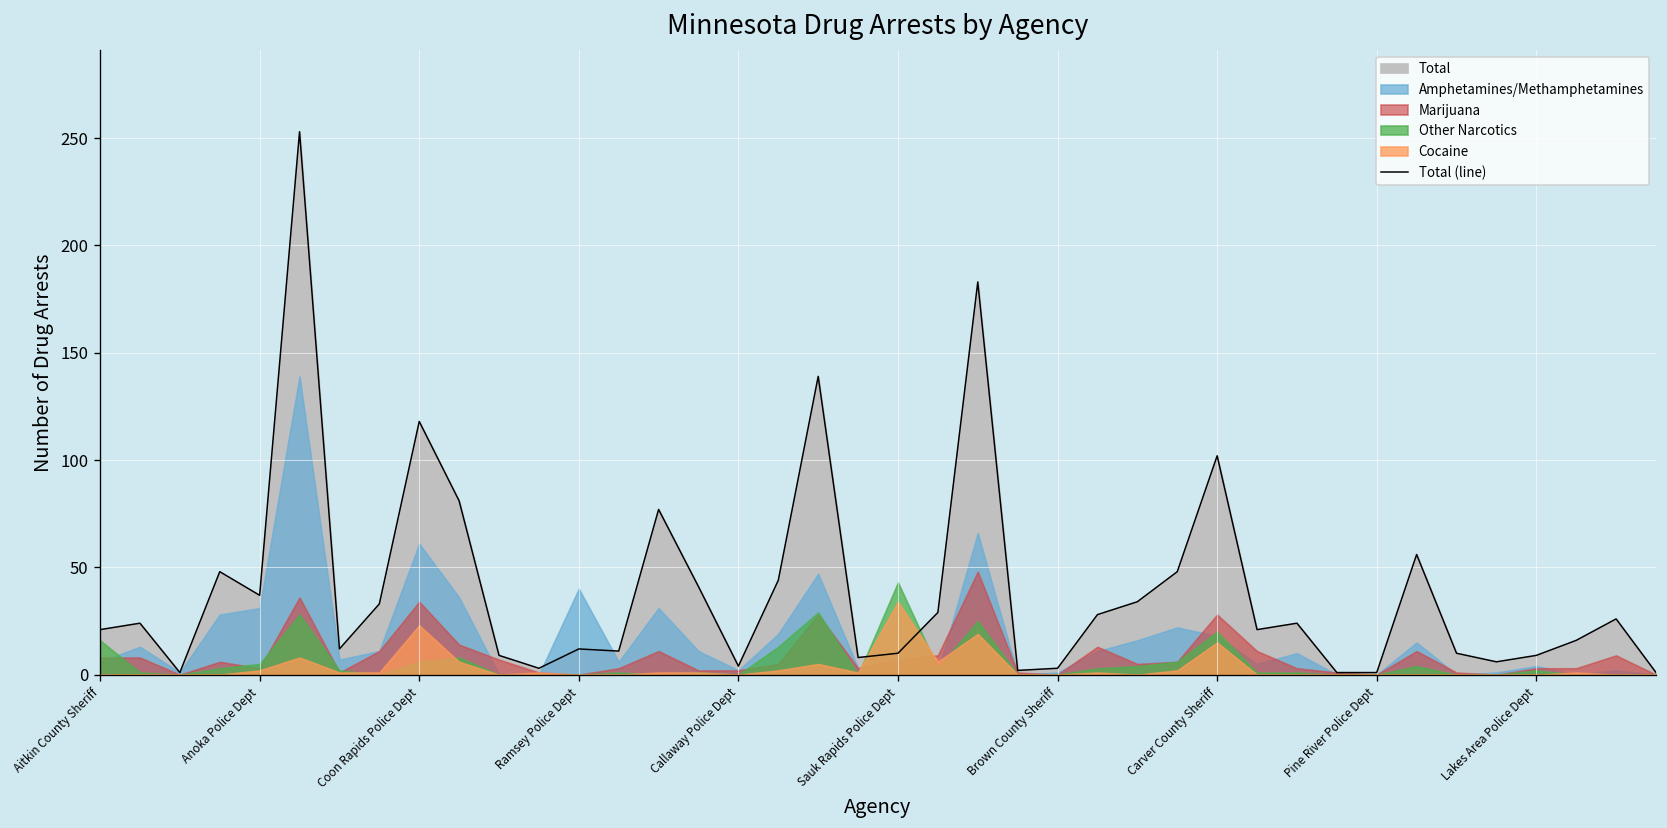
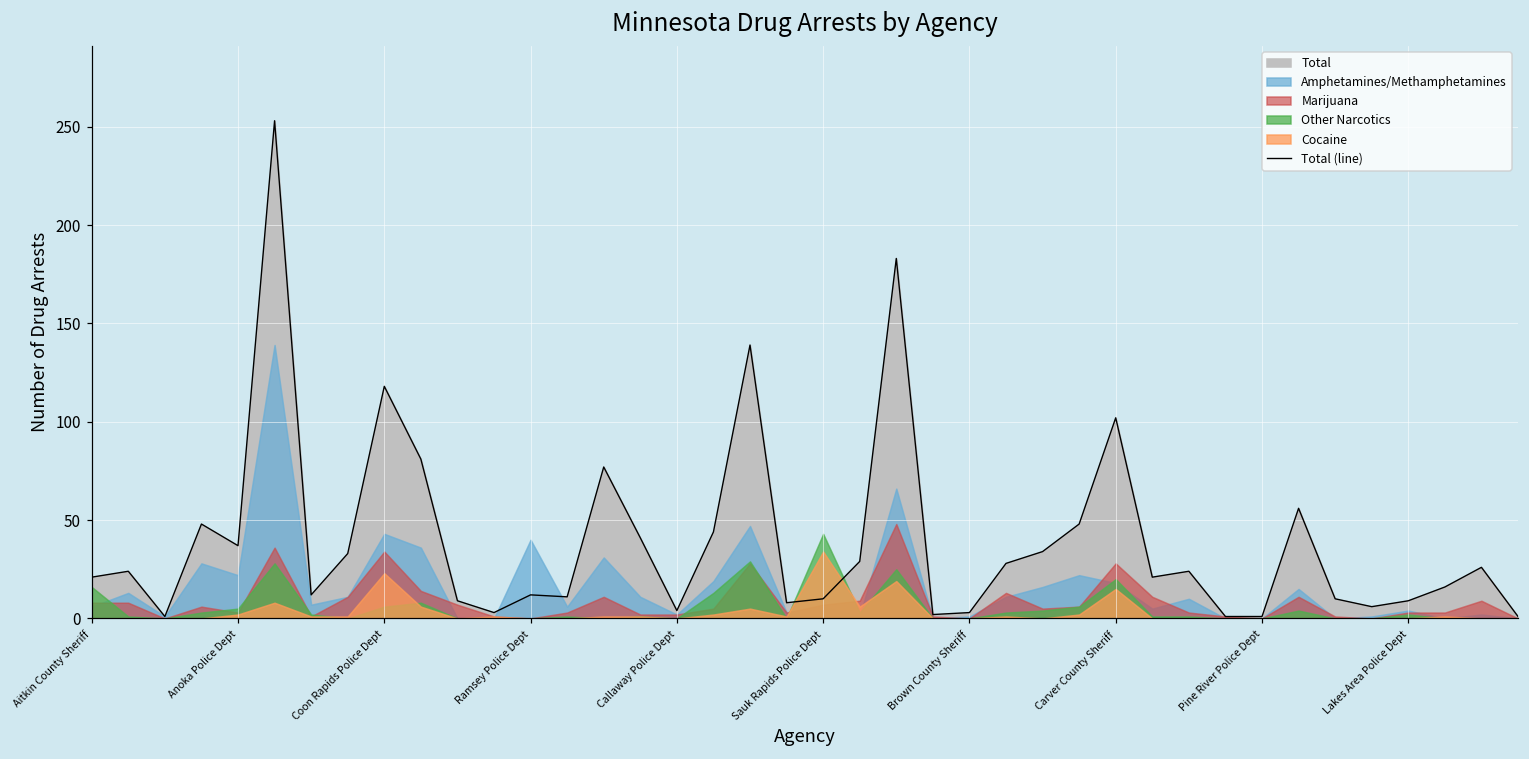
Amphetamines/Methamphetamines, Anoka Police Dept: 31 -> 22
Amphetamines/Methamphetamines, Coon Rapids Police Dept: 61 -> 43
